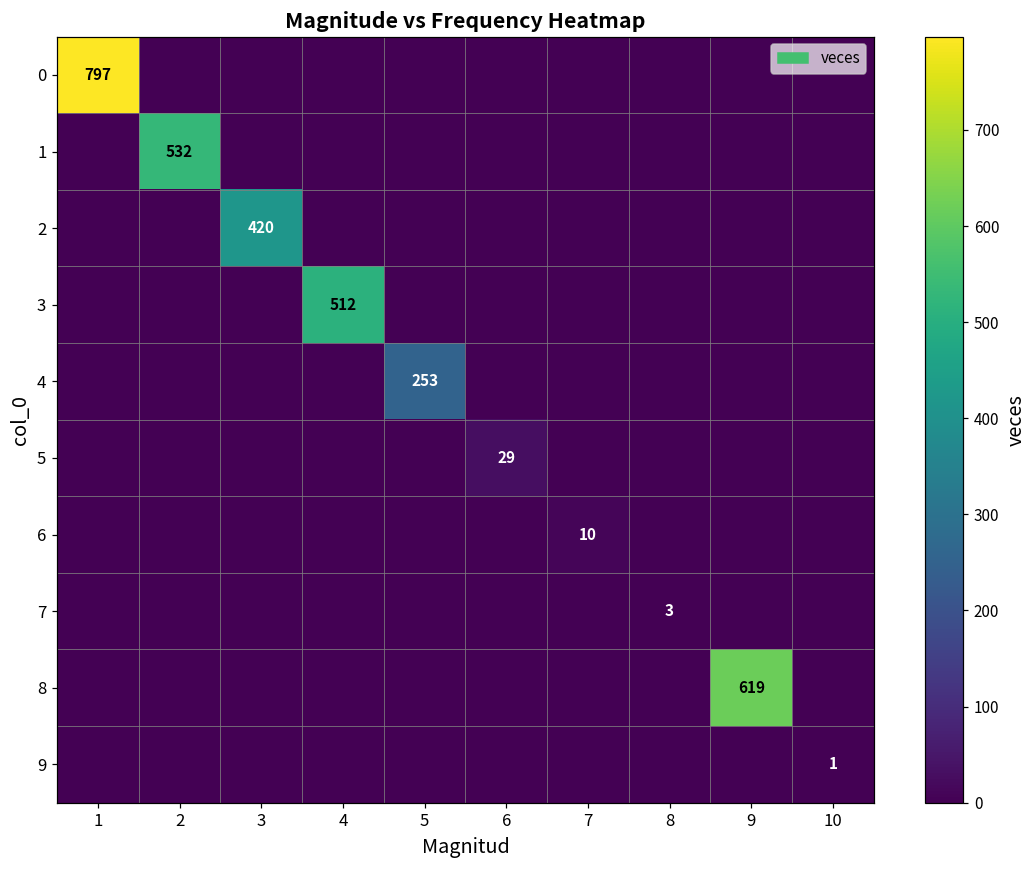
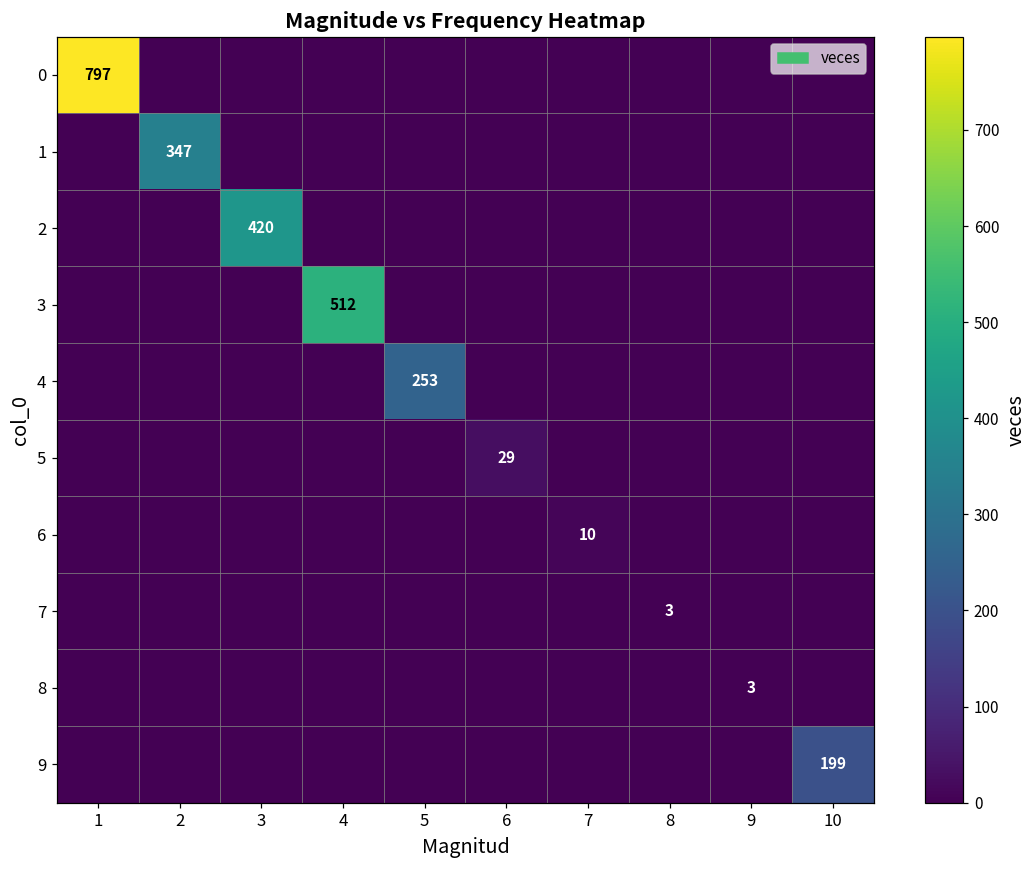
1, 2: 532 -> 347
8, 9: 619 -> 3
9, 10: 1 -> 199
